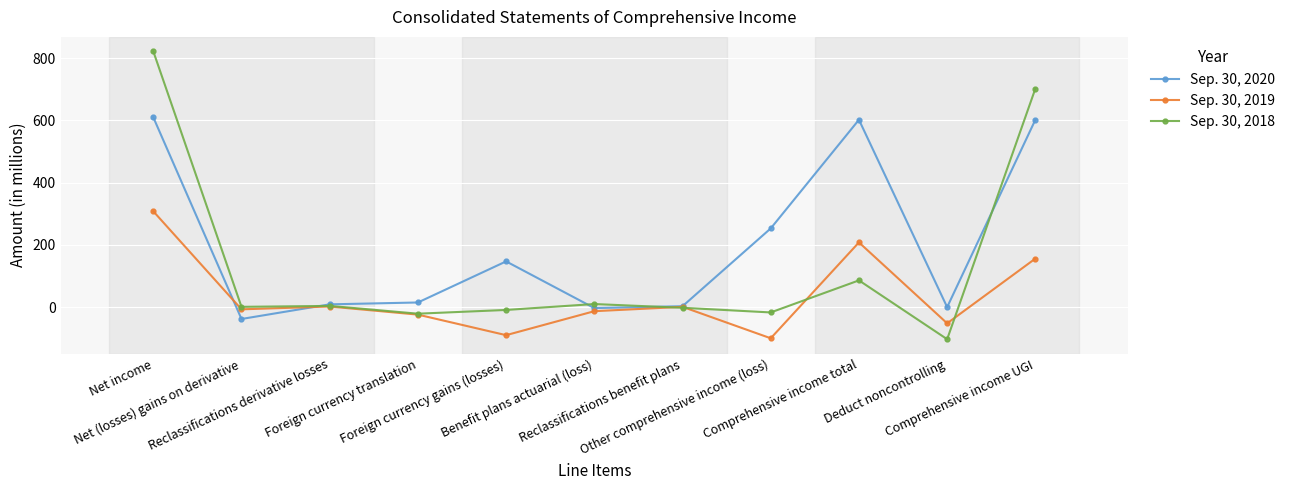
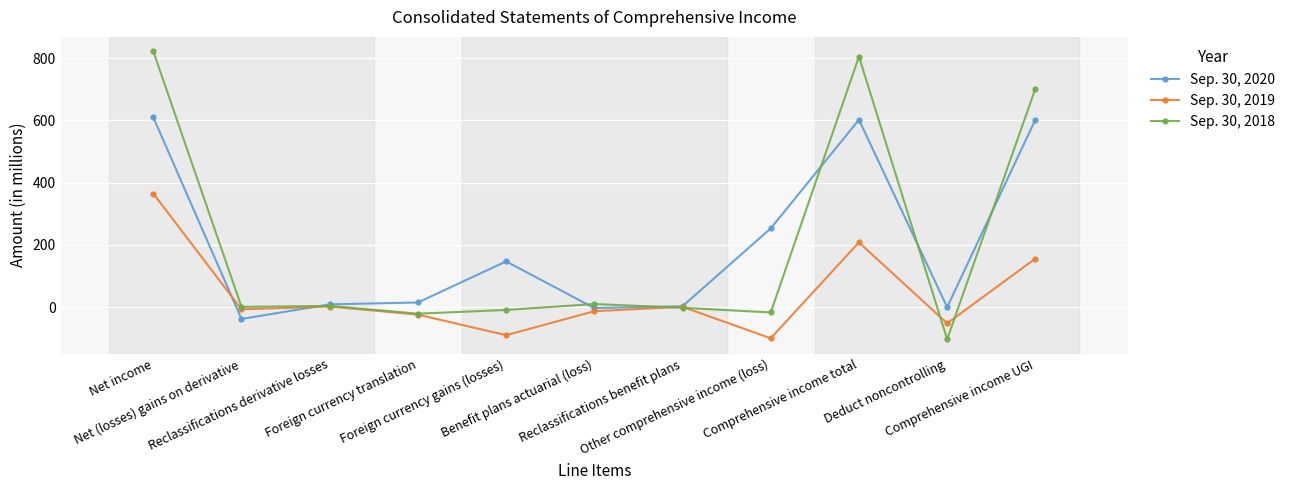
Sep. 30, 2019, Net income: 310 -> 370
Sep. 30, 2018, Comprehensive income total: 90 -> 810
